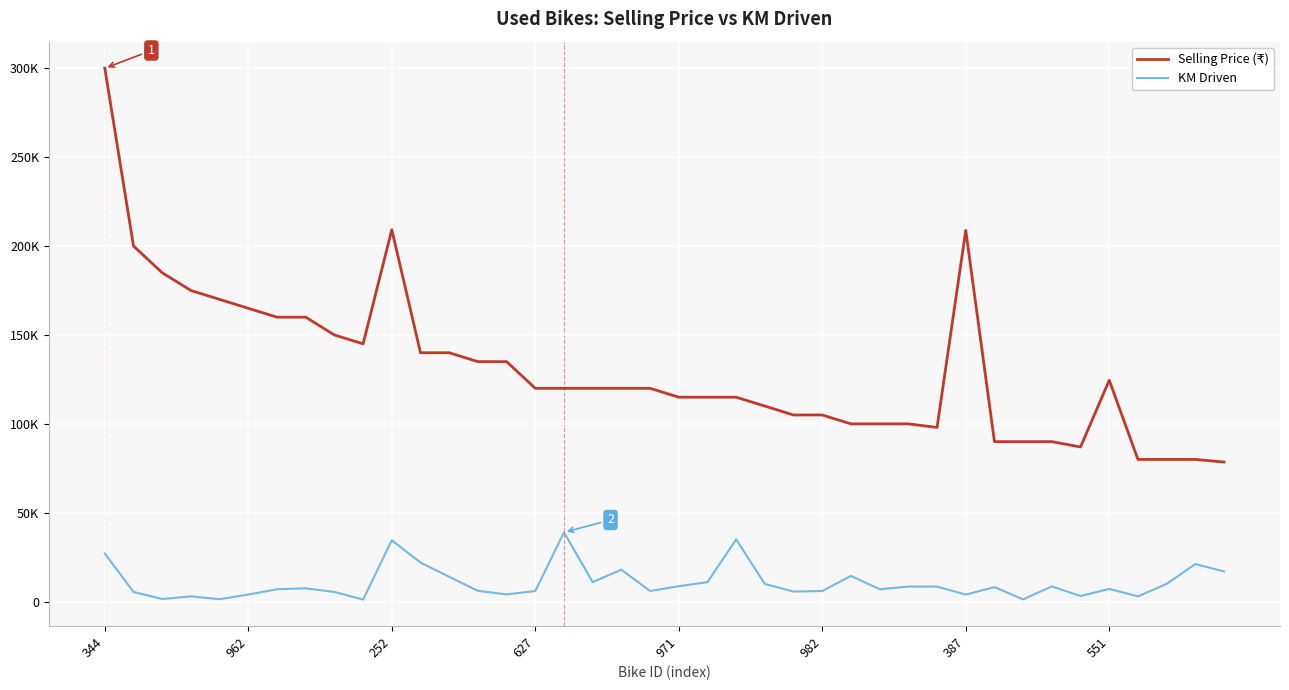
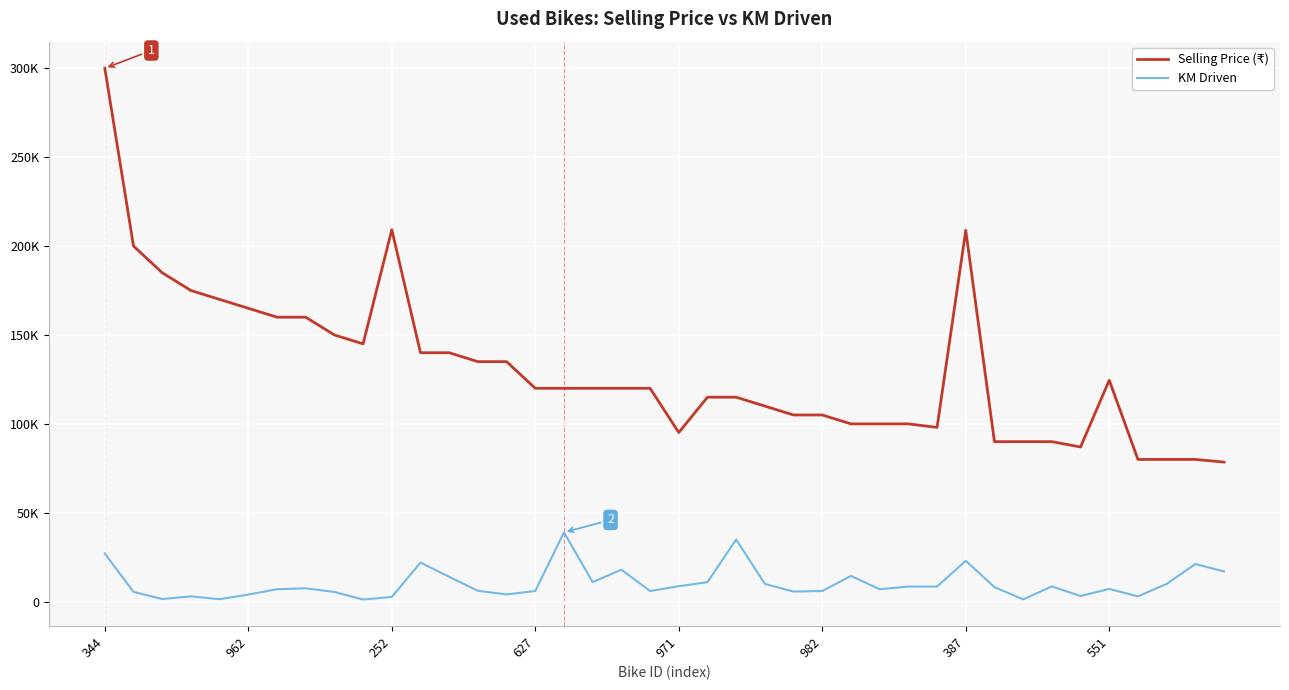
KM Driven, 252: 35000 -> 3000
Selling Price (₹), 971: 115000 -> 95000
KM Driven, 387: 4000 -> 23000
